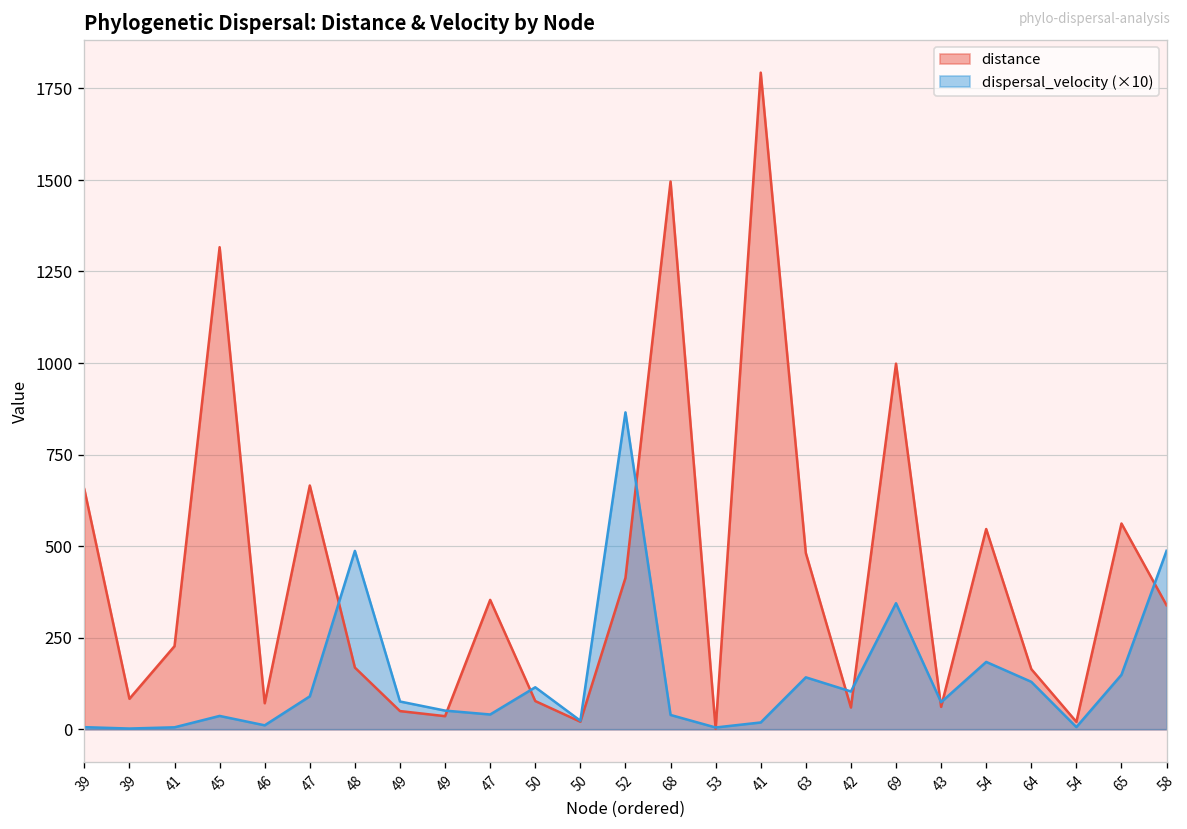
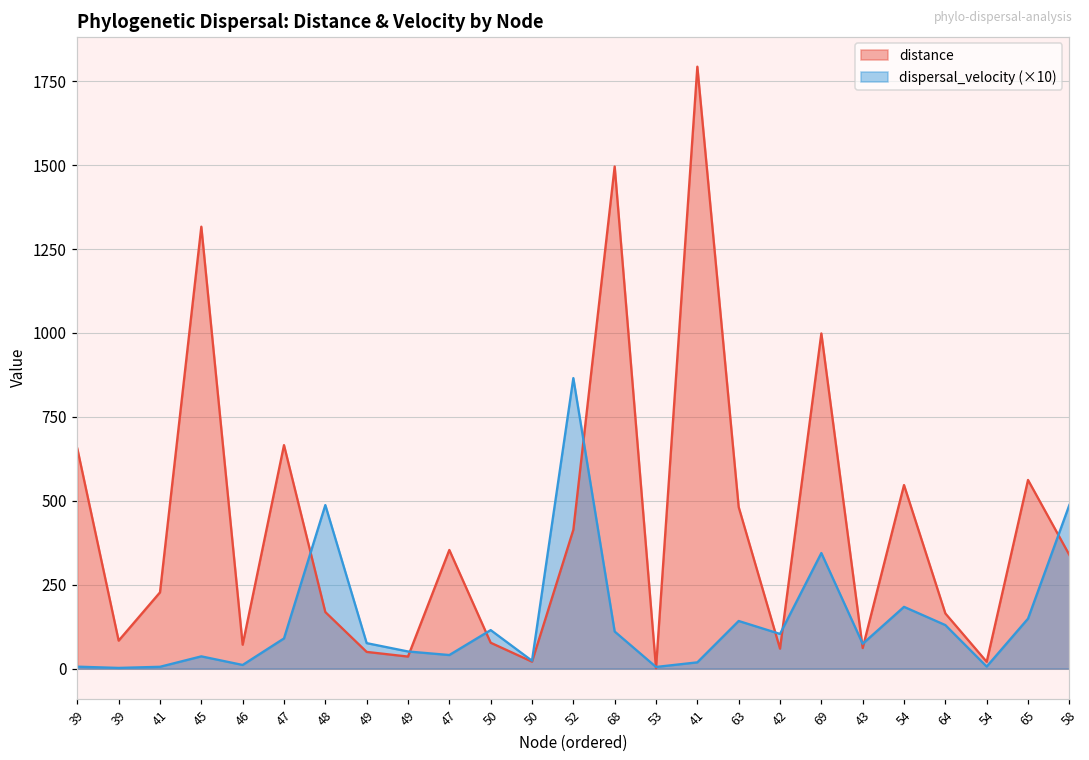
dispersal_velocity (×10), 68: 40 -> 110
